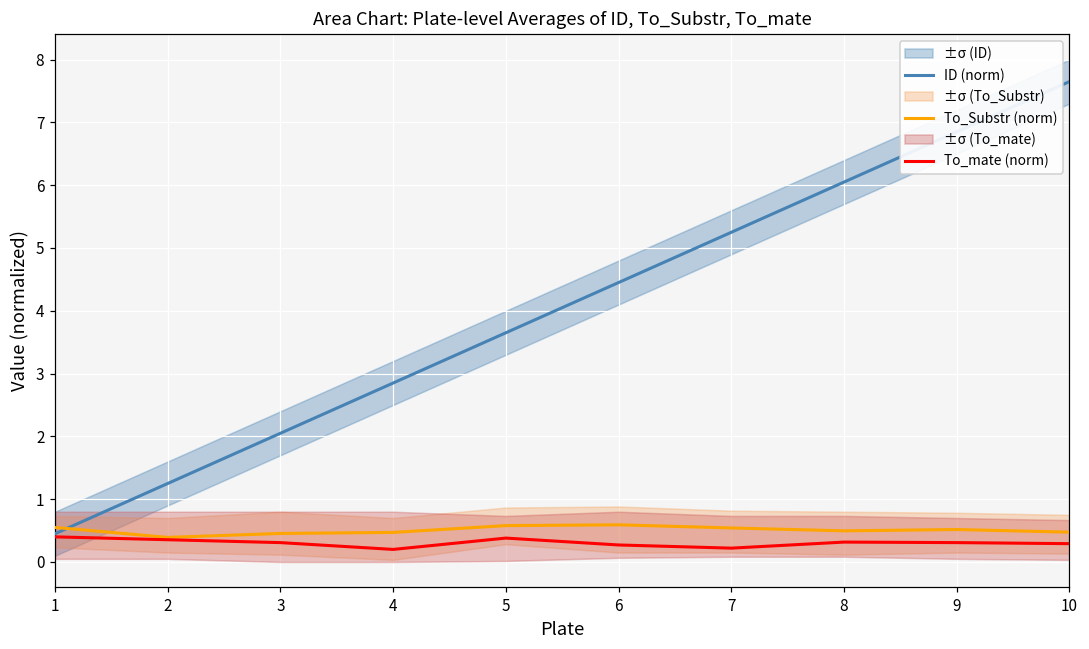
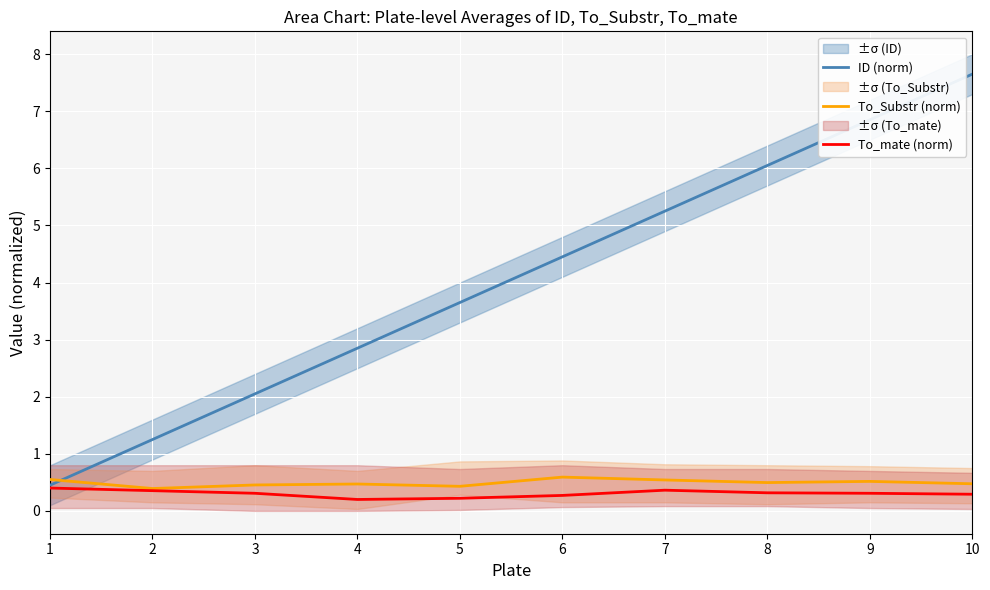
To_Substr (norm), 5: 0.6 -> 0.4
To_mate (norm), 5: 0.4 -> 0.2
To_mate (norm), 7: 0.2 -> 0.4
